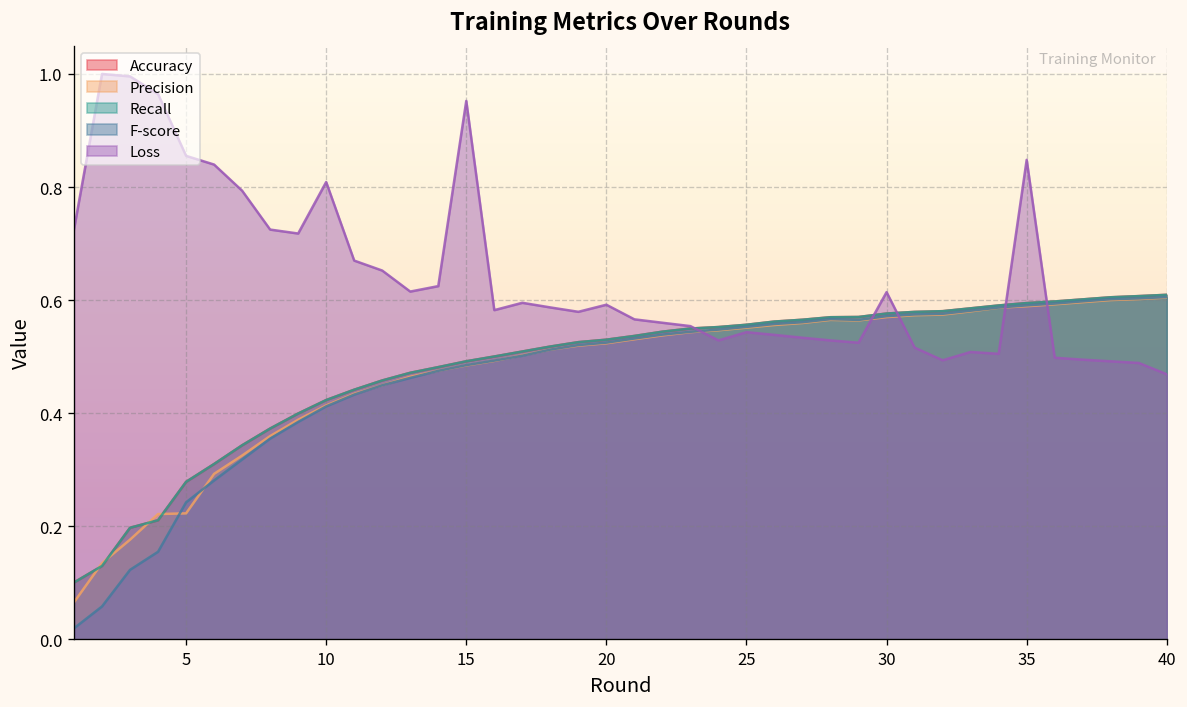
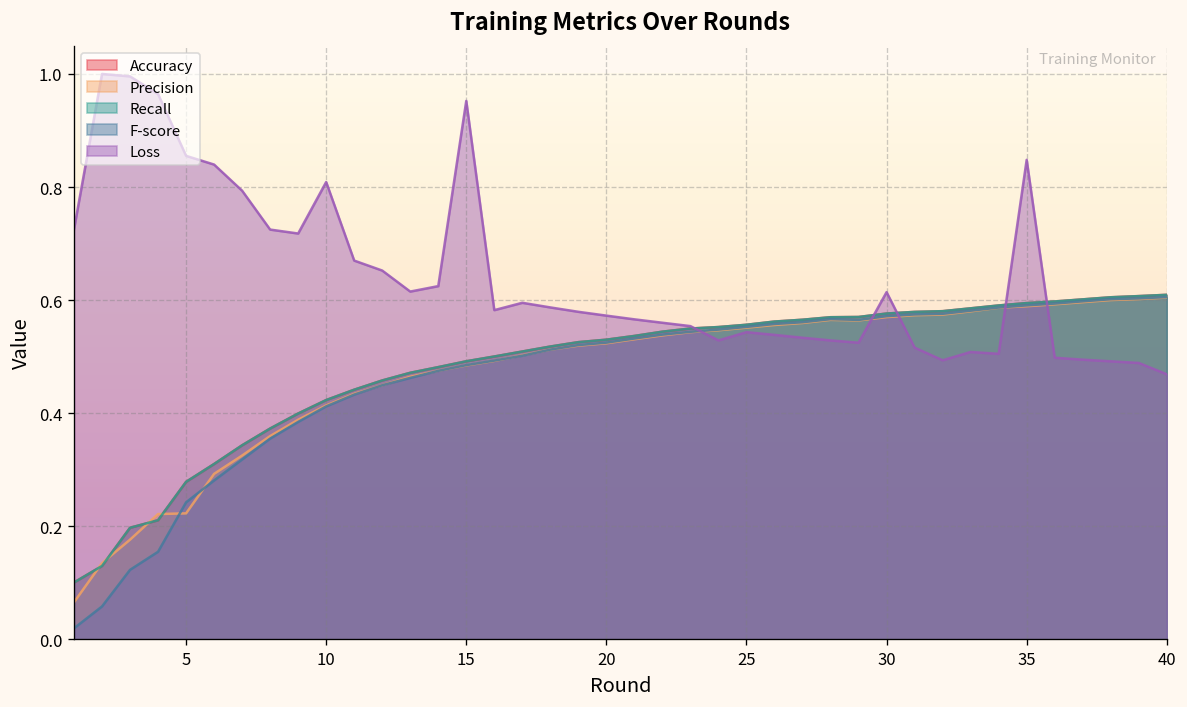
Loss, 20: 0.59 -> 0.57
